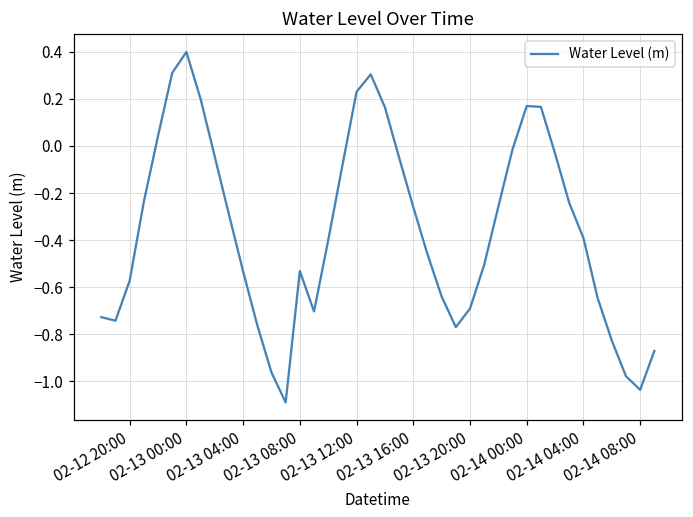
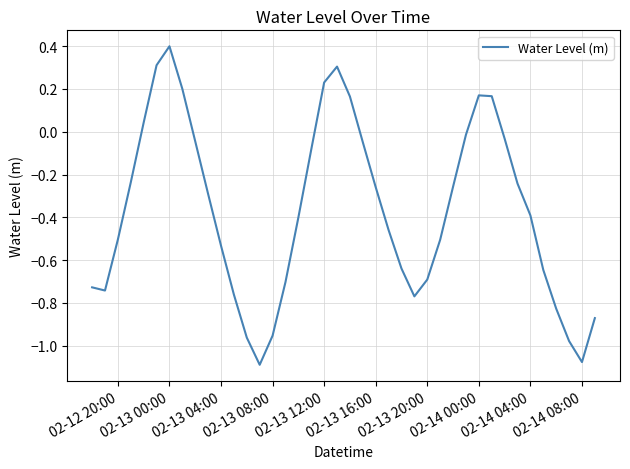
02-12 20:00: -0.57 -> -0.50
02-13 08:00: -0.53 -> -0.95
02-14 08:00: -1.04 -> -1.08
